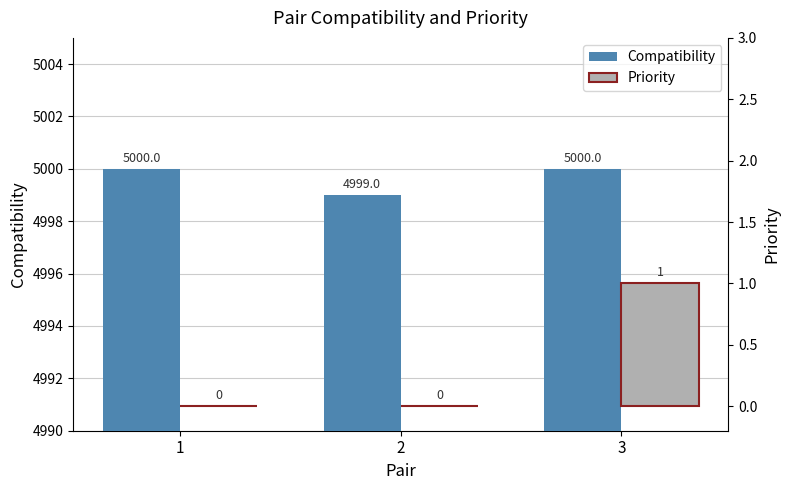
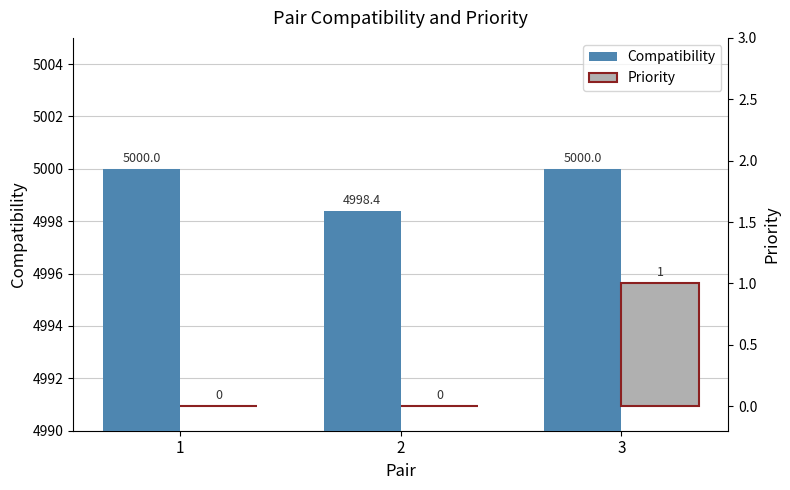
Compatibility, 2: 4999.0 -> 4998.4
